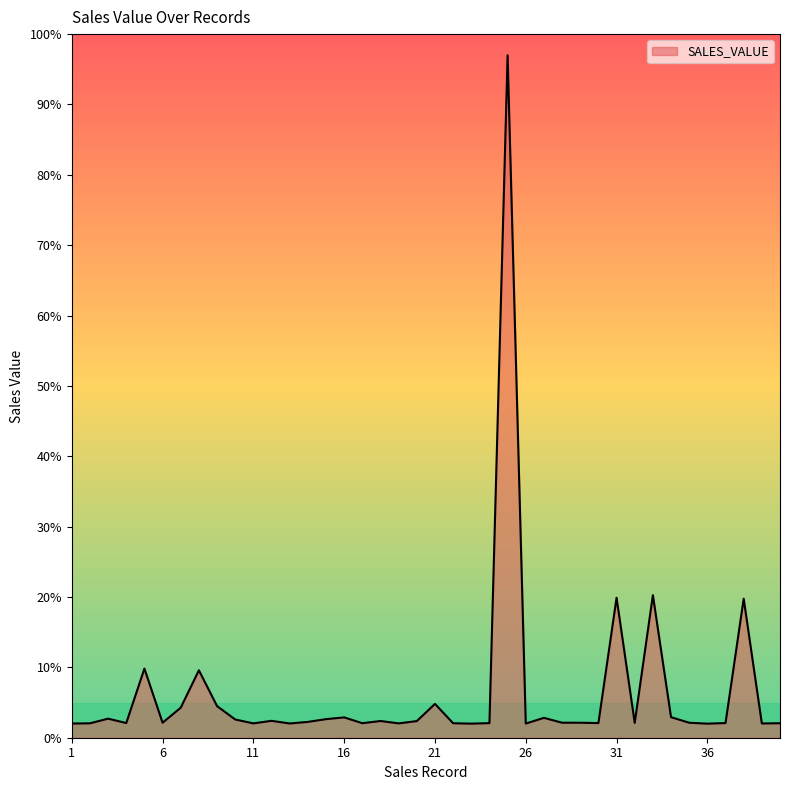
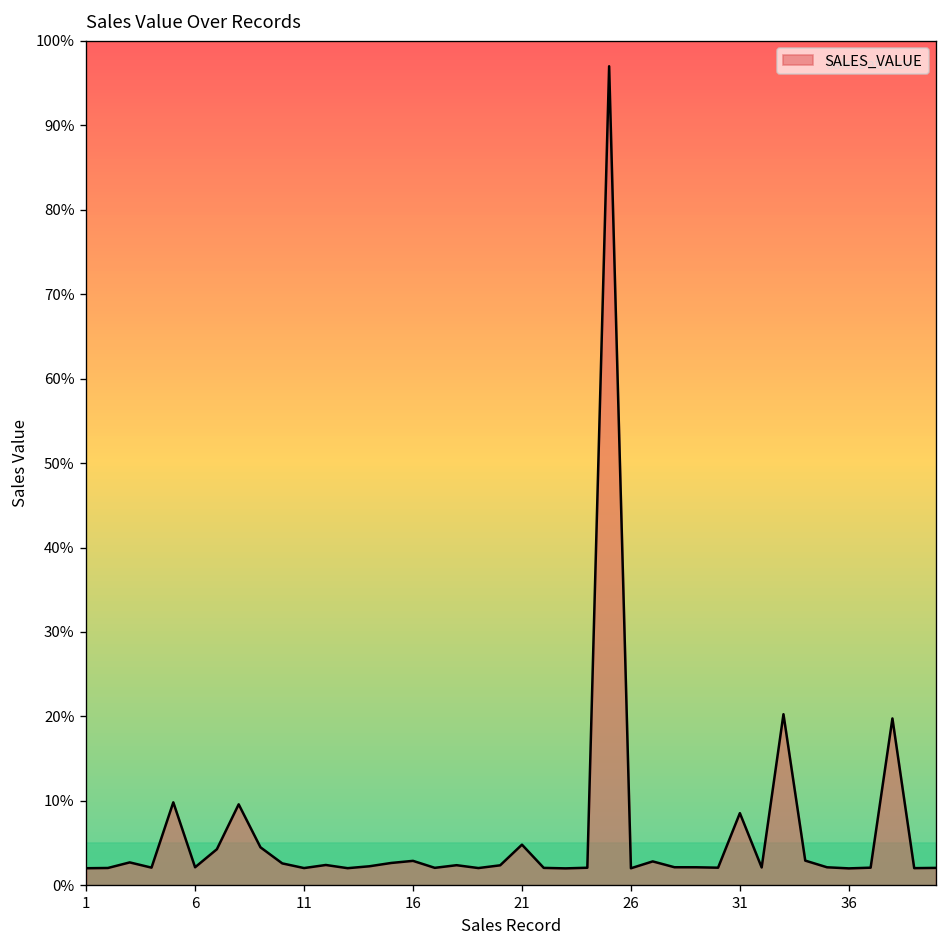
31: 20% -> 9%
